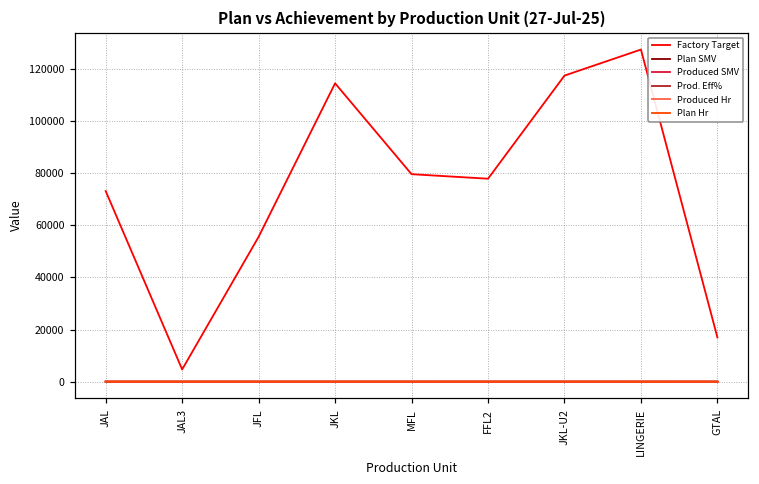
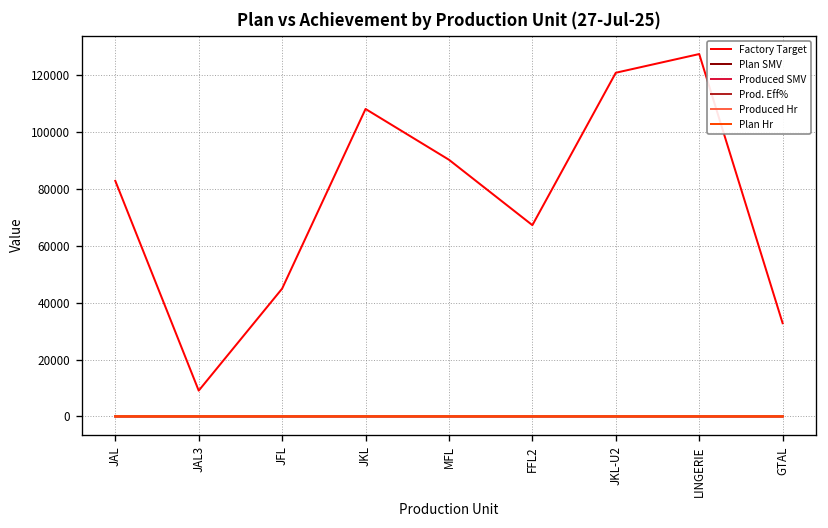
Factory Target, JAL: 73000 -> 83000
Factory Target, JAL3: 5000 -> 9000
Factory Target, JFL: 56000 -> 45000
Factory Target, JKL: 115000 -> 108000
Factory Target, MFL: 80000 -> 90000
Factory Target, FFL2: 78000 -> 67000
Factory Target, JKL-U2: 117000 -> 121000
Factory Target, GTAL: 17000 -> 33000
